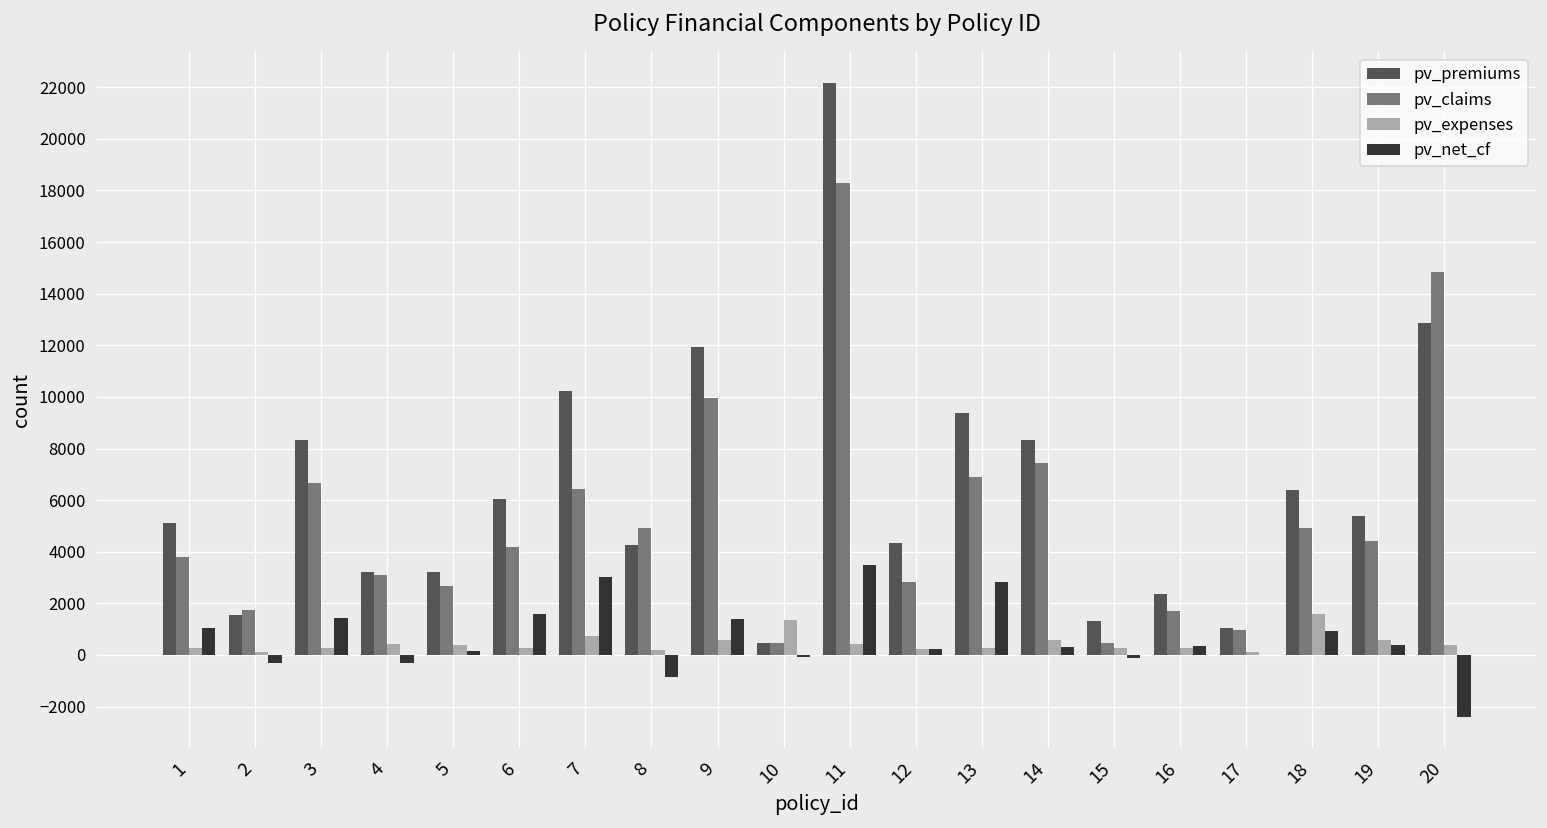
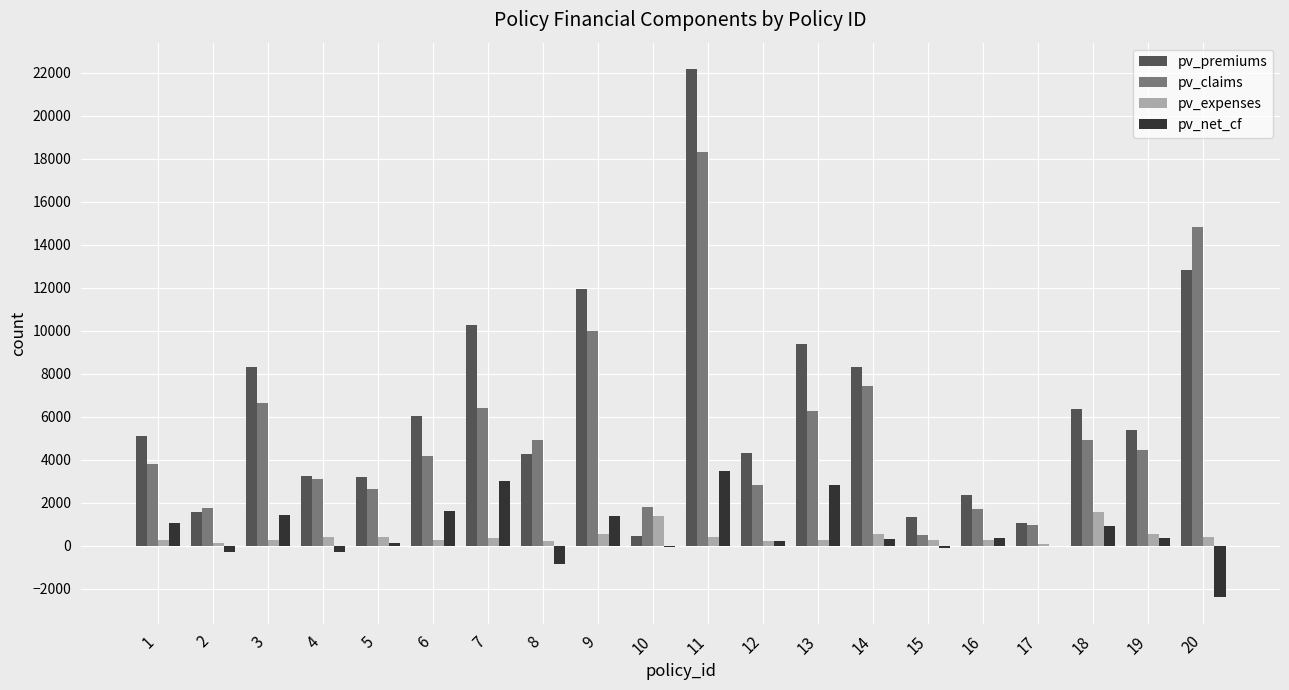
pv_expenses, 7: 700 -> 400
pv_claims, 10: 500 -> 1800
pv_claims, 13: 6900 -> 6300
